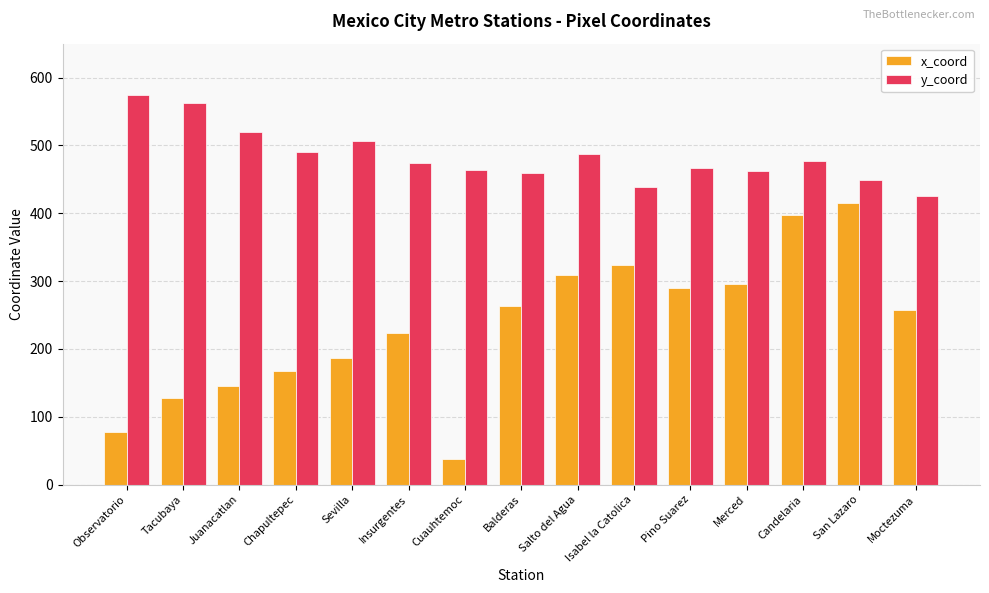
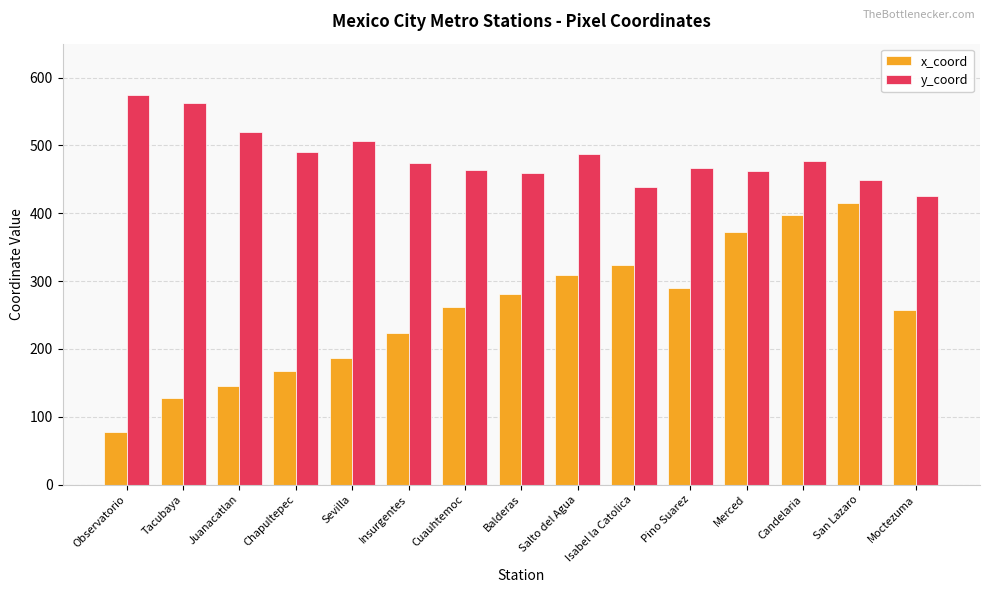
x_coord, Cuauhtemoc: 40 -> 260
x_coord, Balderas: 260 -> 280
x_coord, Merced: 300 -> 370
